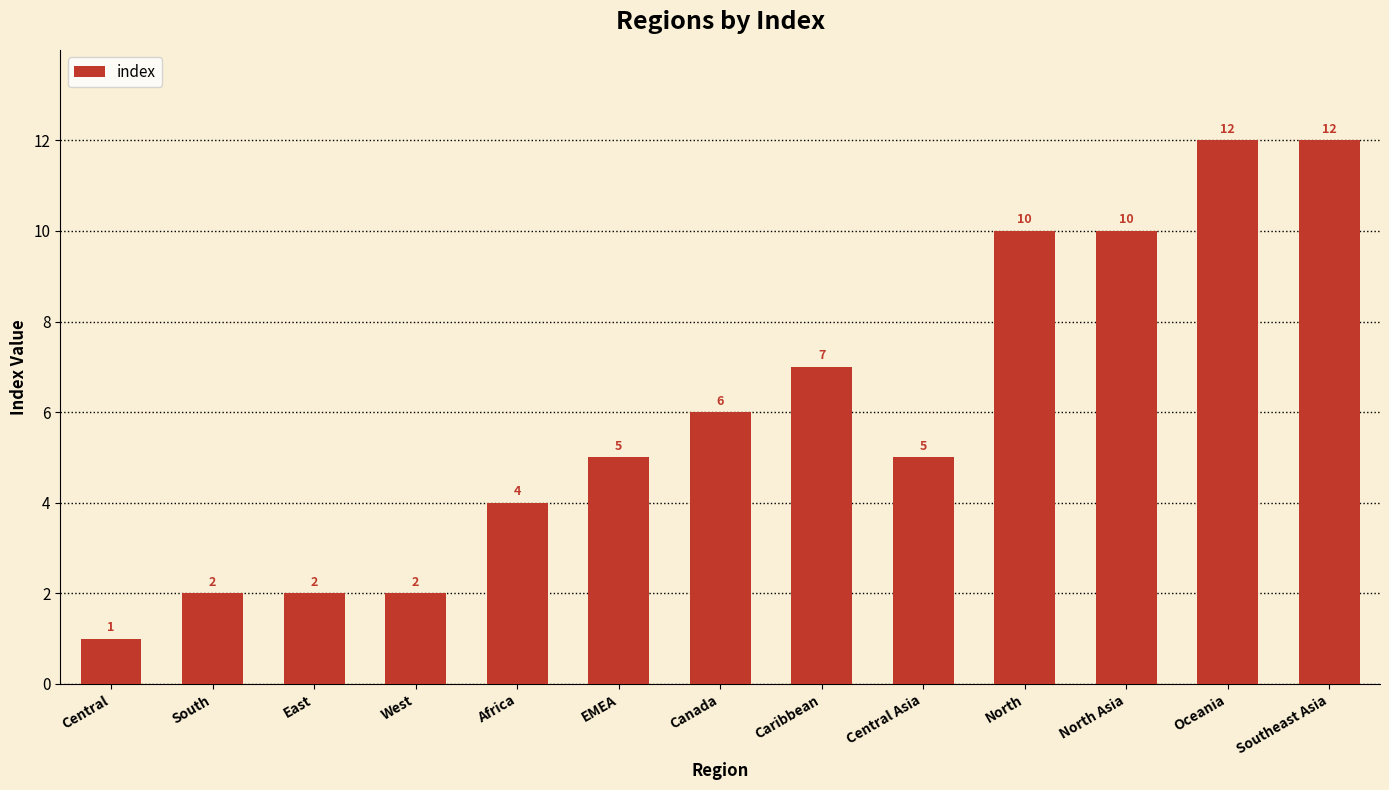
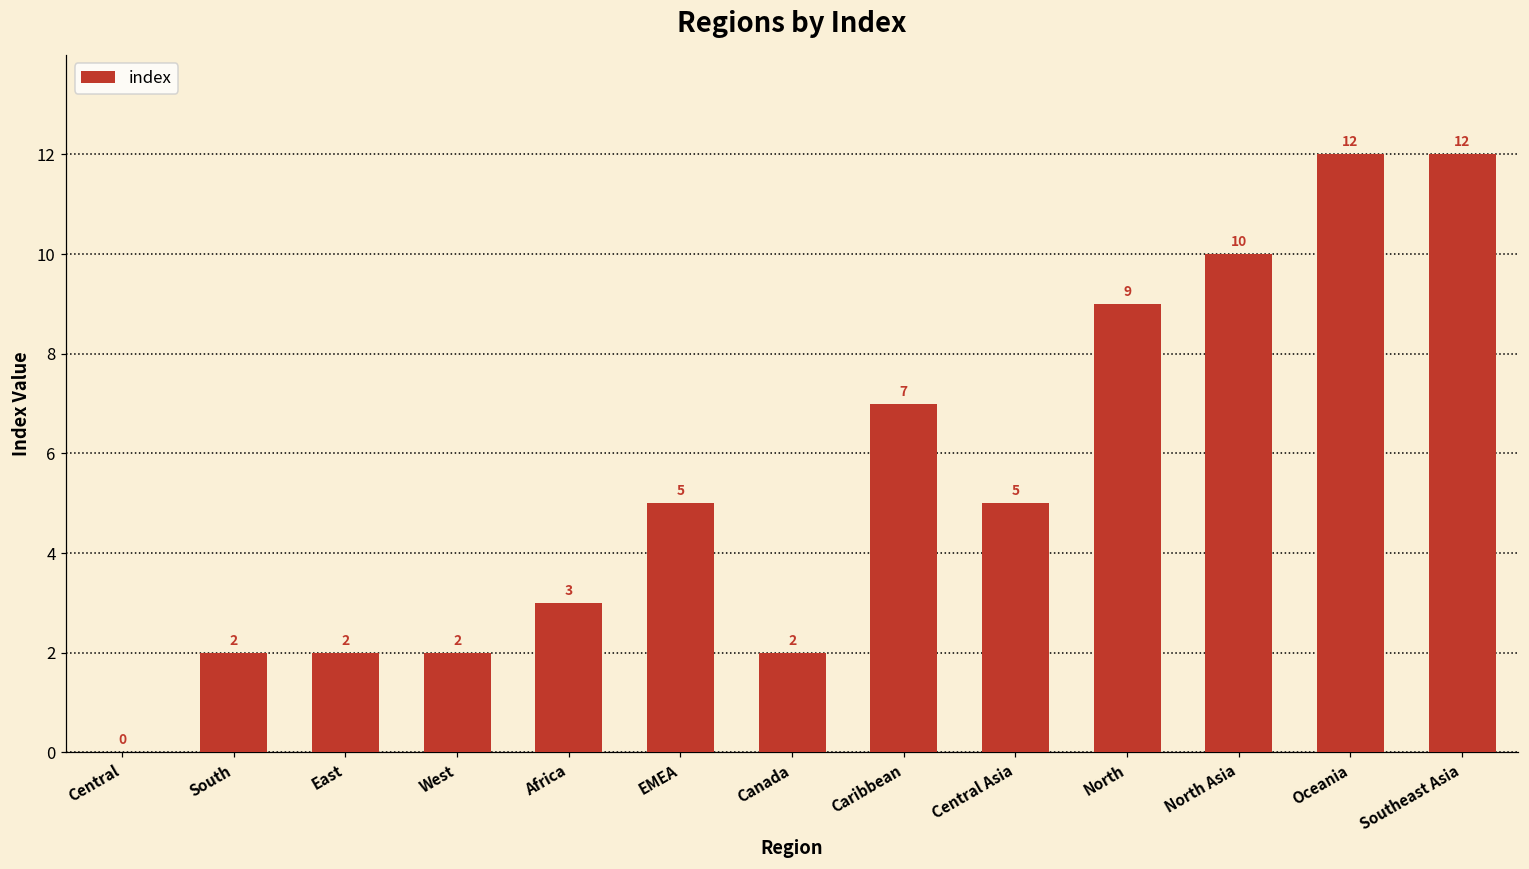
Central: 1 -> 0
Africa: 4 -> 3
Canada: 6 -> 2
North: 10 -> 9
